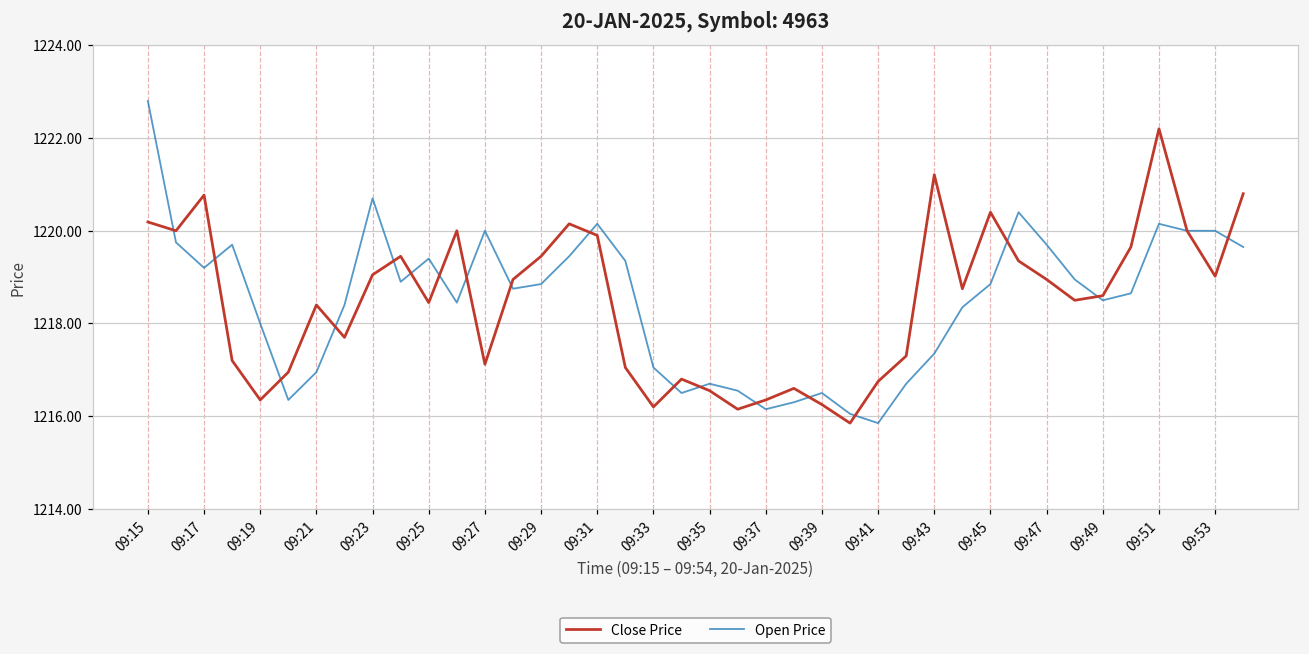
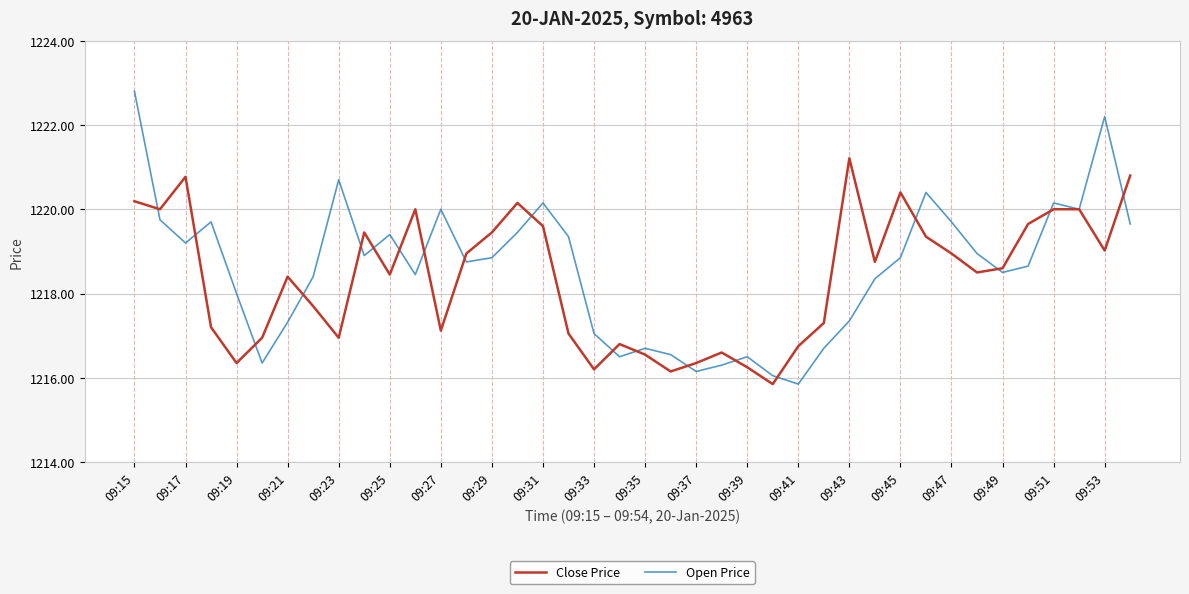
Open Price, 09:21: 1217.0 -> 1217.3
Close Price, 09:23: 1219.1 -> 1217.0
Close Price, 09:31: 1219.9 -> 1219.6
Close Price, 09:51: 1222.2 -> 1220.0
Open Price, 09:53: 1220.0 -> 1222.2
